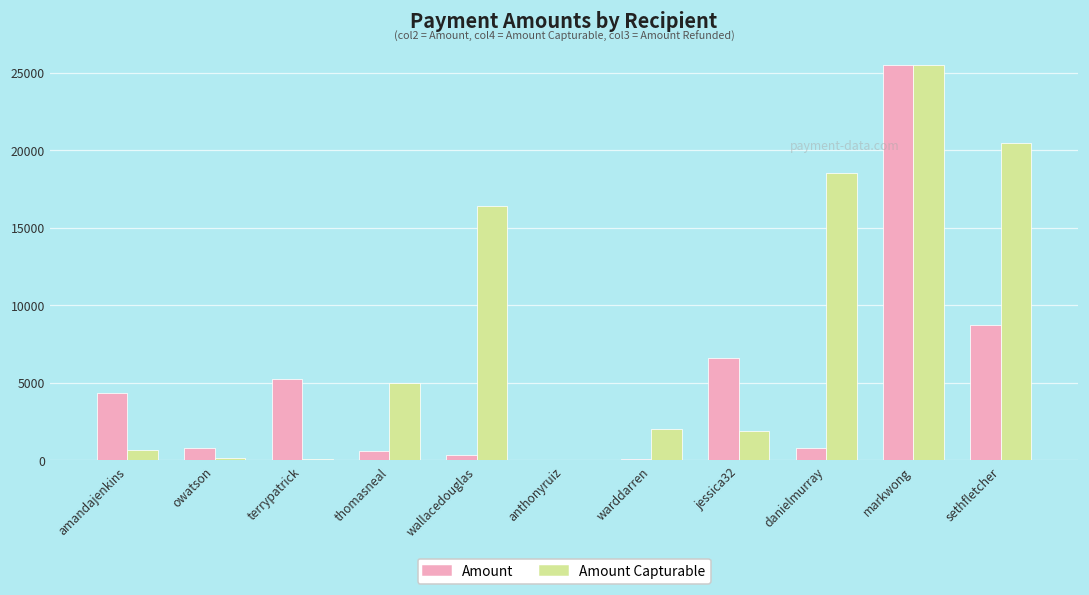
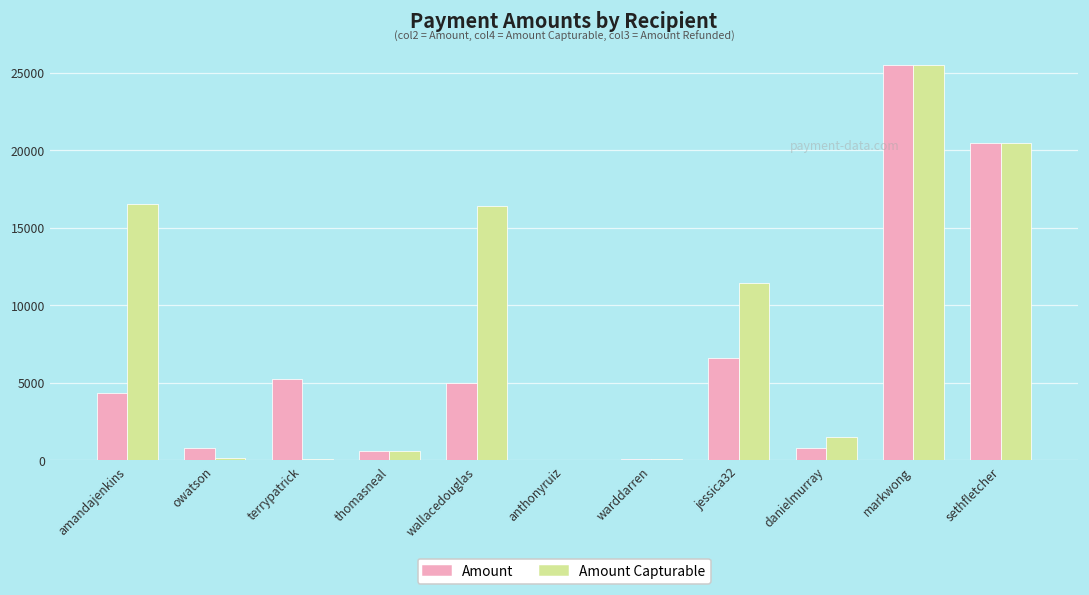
Amount Capturable, amandajenkins: 700 -> 16600
Amount Capturable, thomasneal: 5000 -> 600
Amount, wallacedouglas: 300 -> 5000
Amount Capturable, warddarren: 2000 -> 100
Amount Capturable, jessica32: 1900 -> 11400
Amount Capturable, danielmurray: 18500 -> 1500
Amount, sethfletcher: 8800 -> 20500
